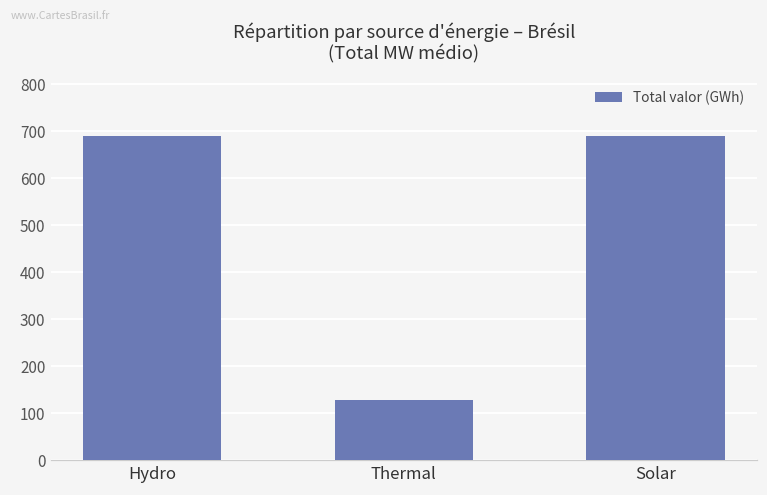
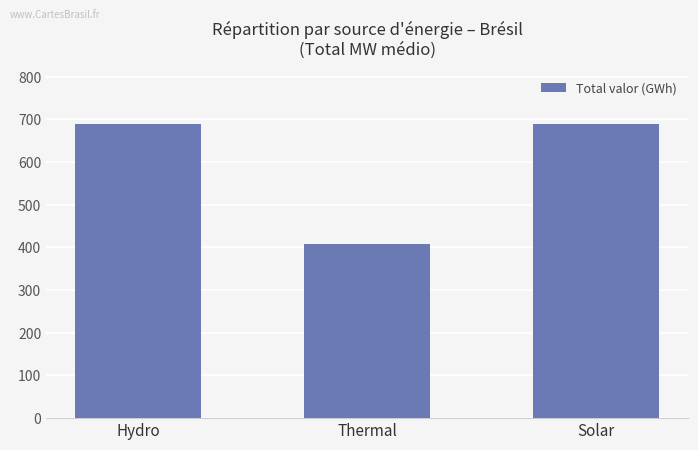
Thermal: 130 -> 410
